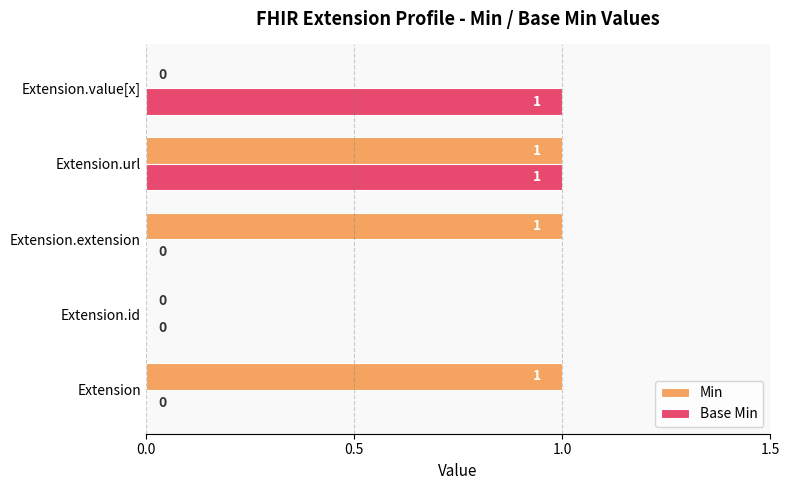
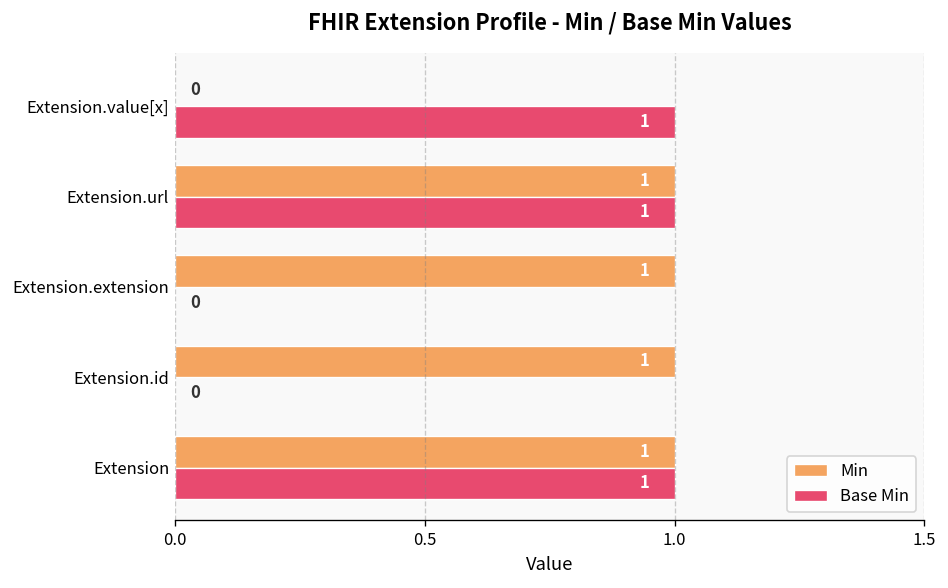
Min, Extension.id: 0 -> 1
Base Min, Extension: 0 -> 1
